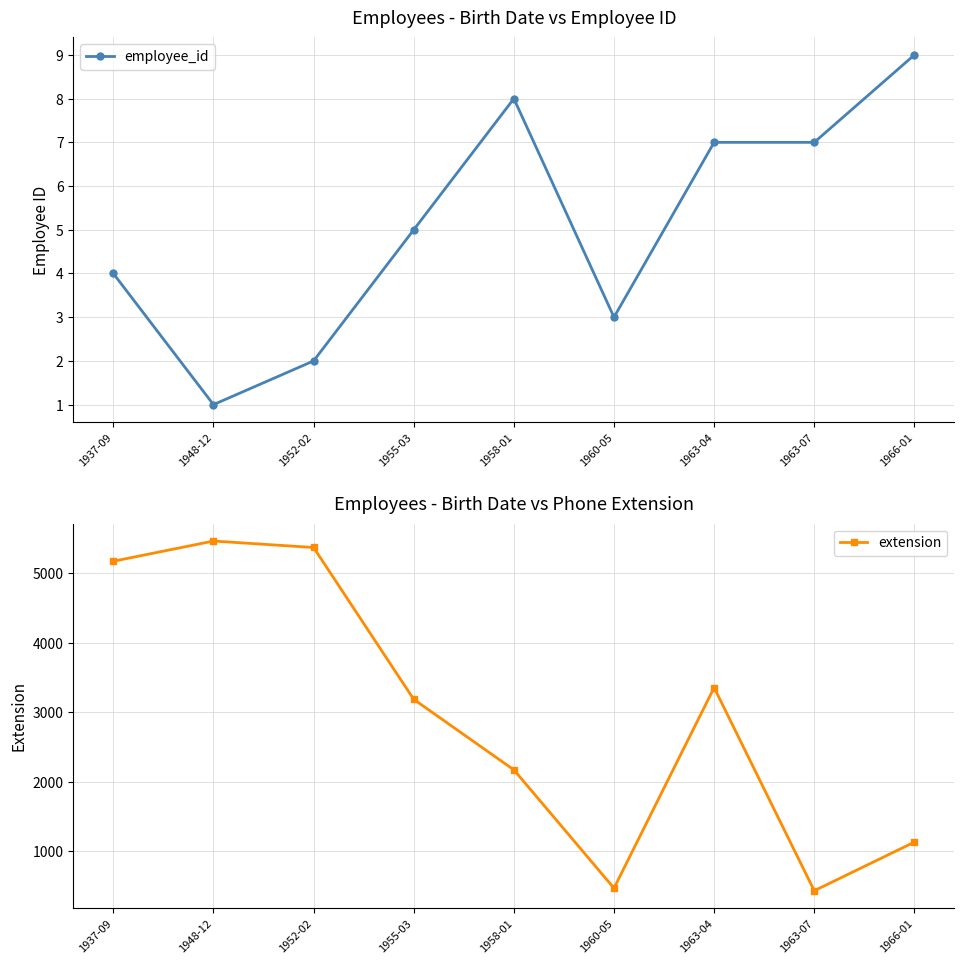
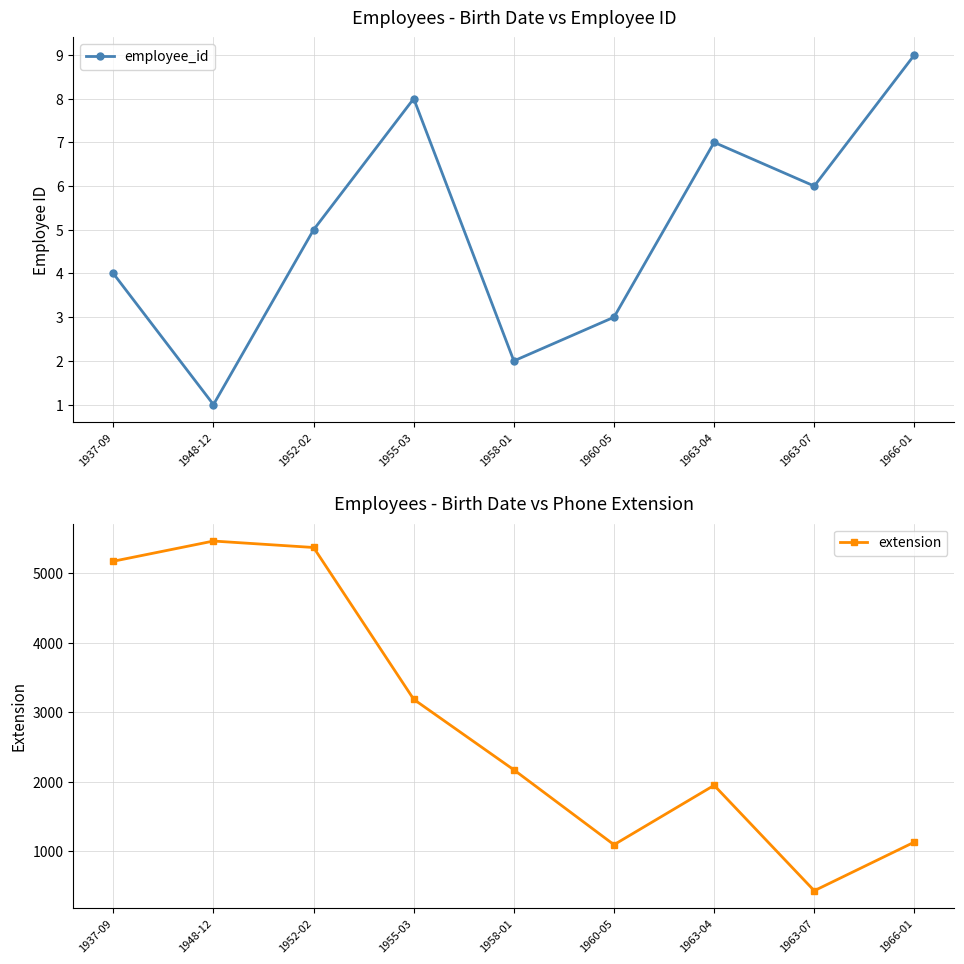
Employees - Birth Date vs Employee ID, 1952-02: 2 -> 5
Employees - Birth Date vs Employee ID, 1955-03: 5 -> 8
Employees - Birth Date vs Employee ID, 1958-01: 8 -> 2
Employees - Birth Date vs Employee ID, 1963-07: 7 -> 6
Employees - Birth Date vs Phone Extension, 1960-05: 500 -> 1100
Employees - Birth Date vs Phone Extension, 1963-04: 3400 -> 1900
